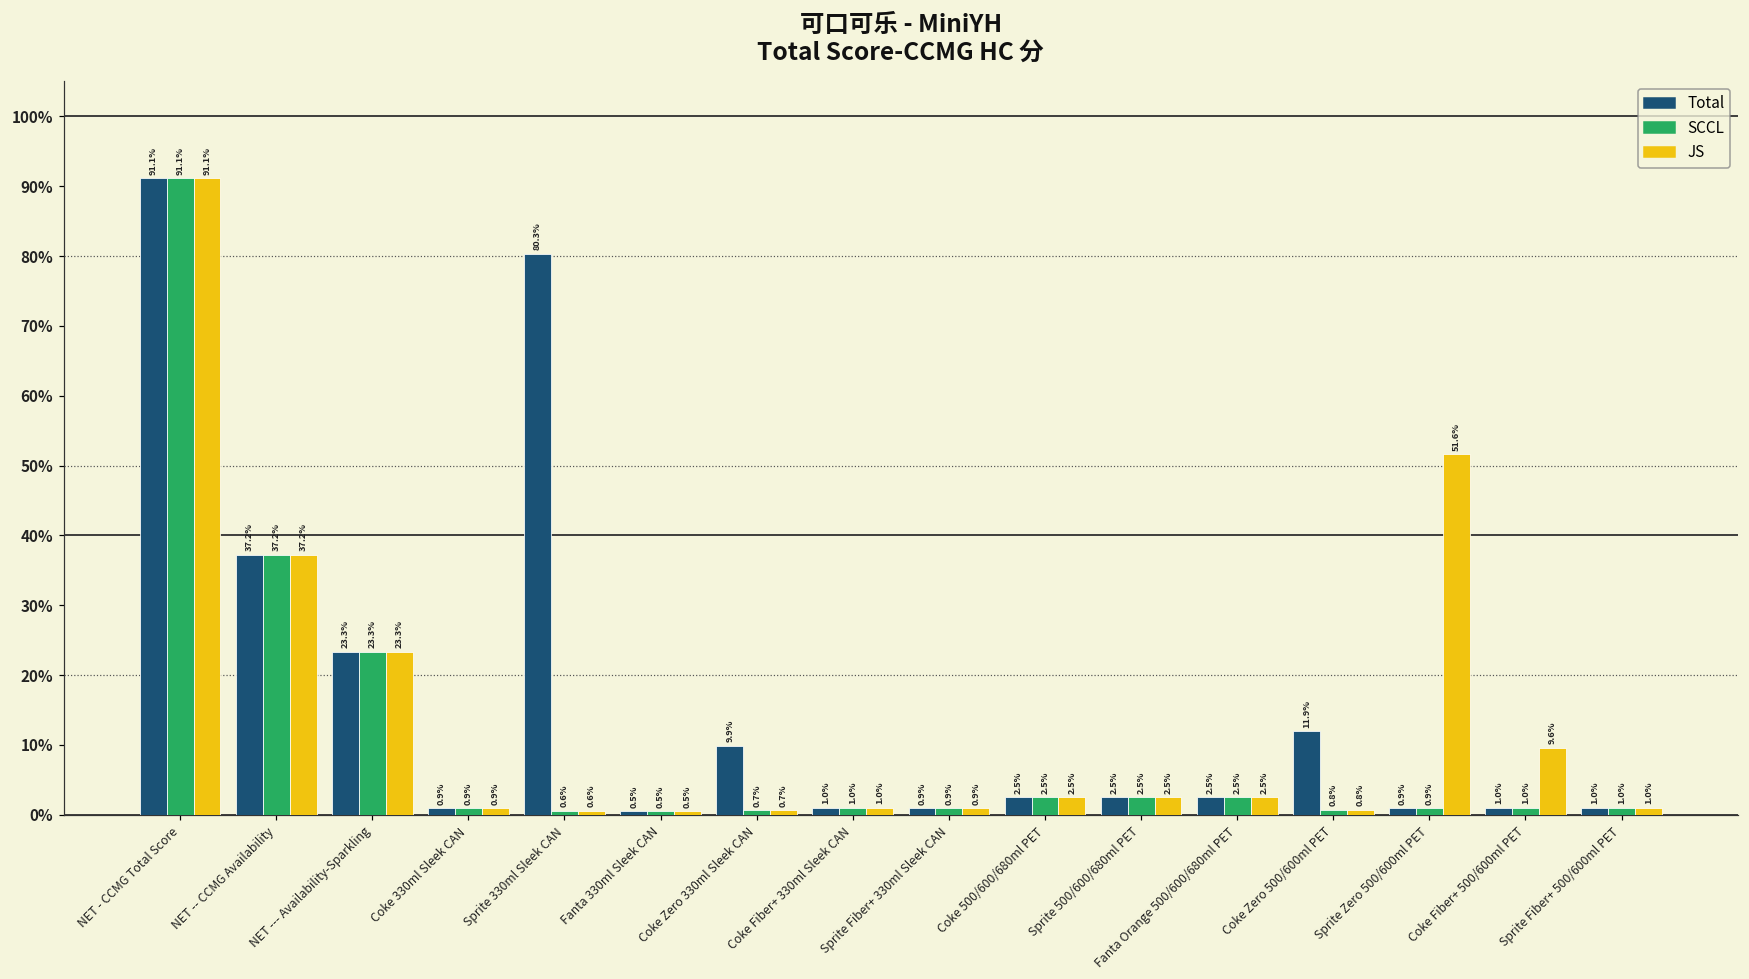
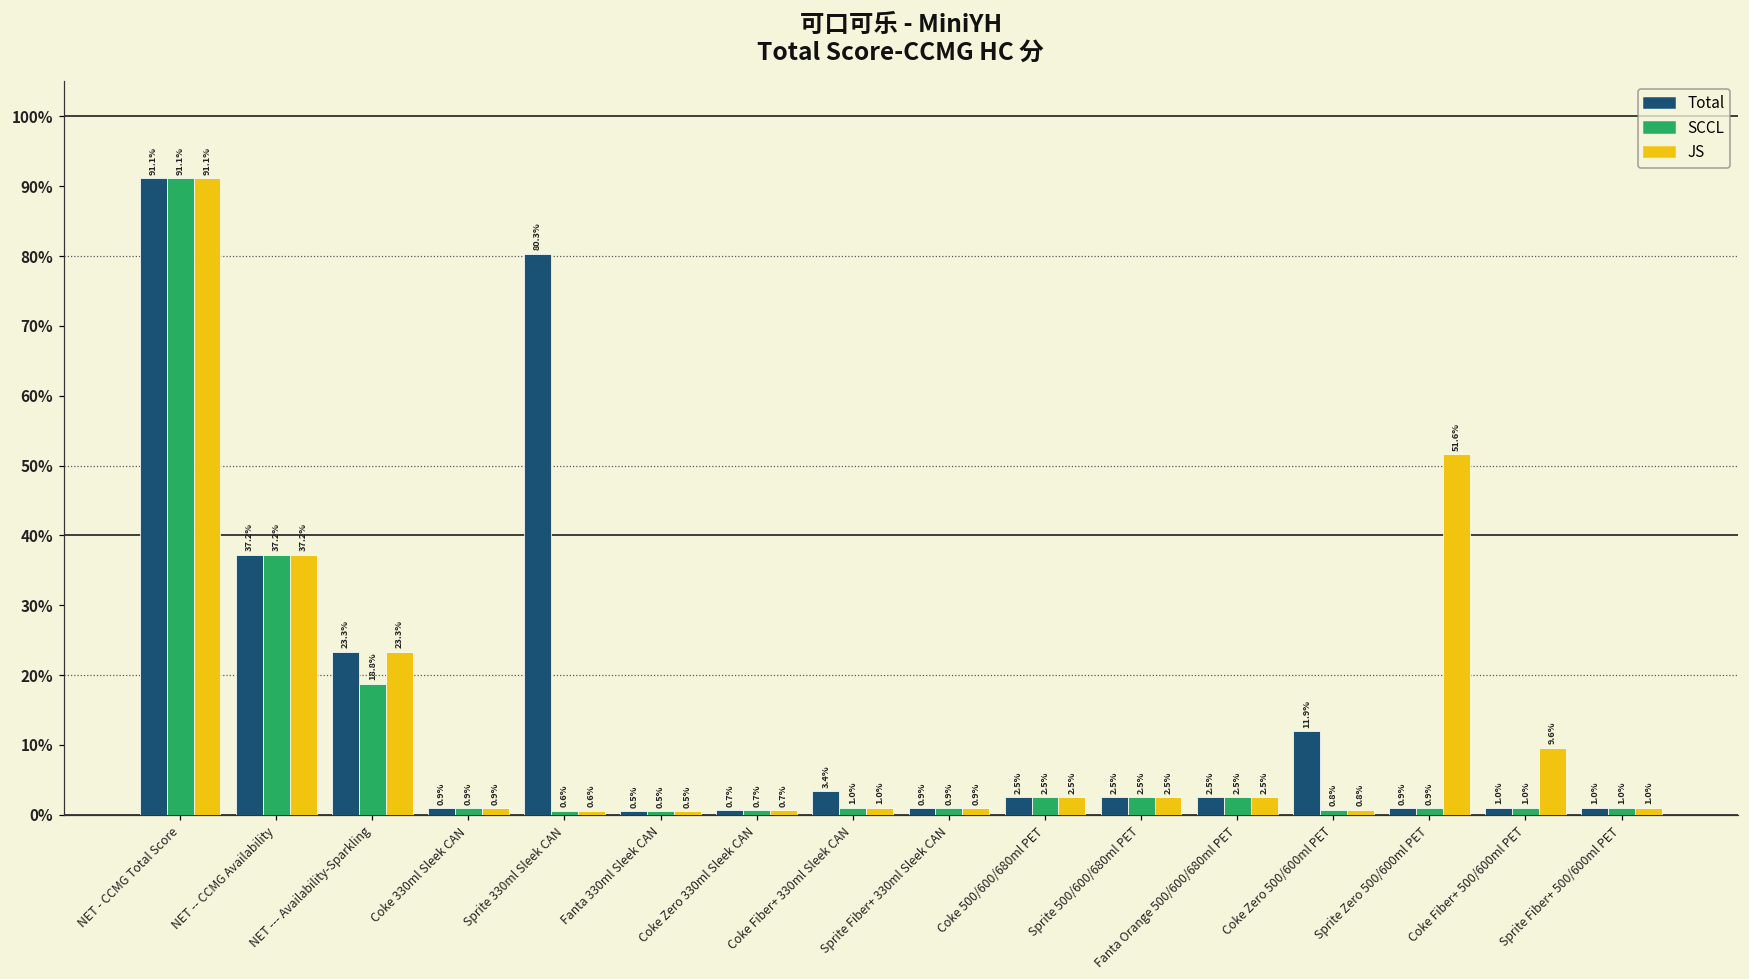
SCCL, NET --- Availability-Sparkling: 23.3% -> 18.8%
Total, Coke Zero 330ml Sleek CAN: 9.9% -> 0.7%
Total, Coke Fiber+ 330ml Sleek CAN: 1.0% -> 3.4%
